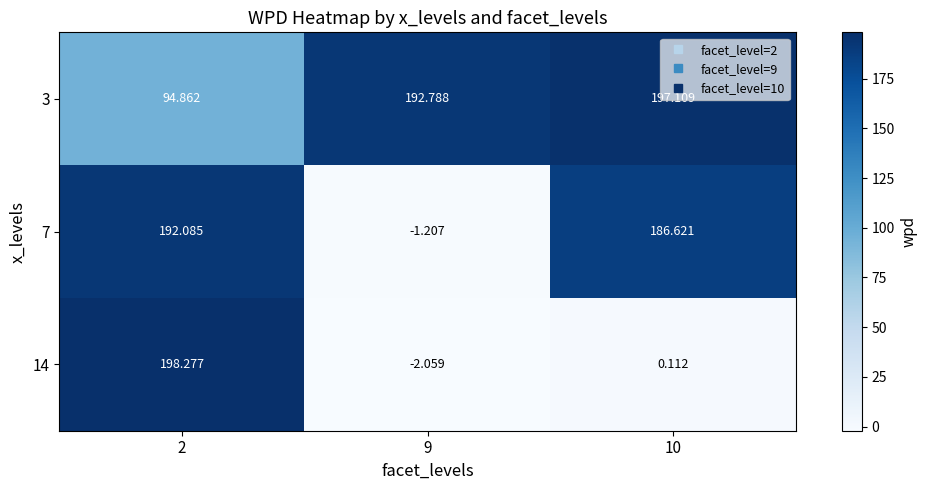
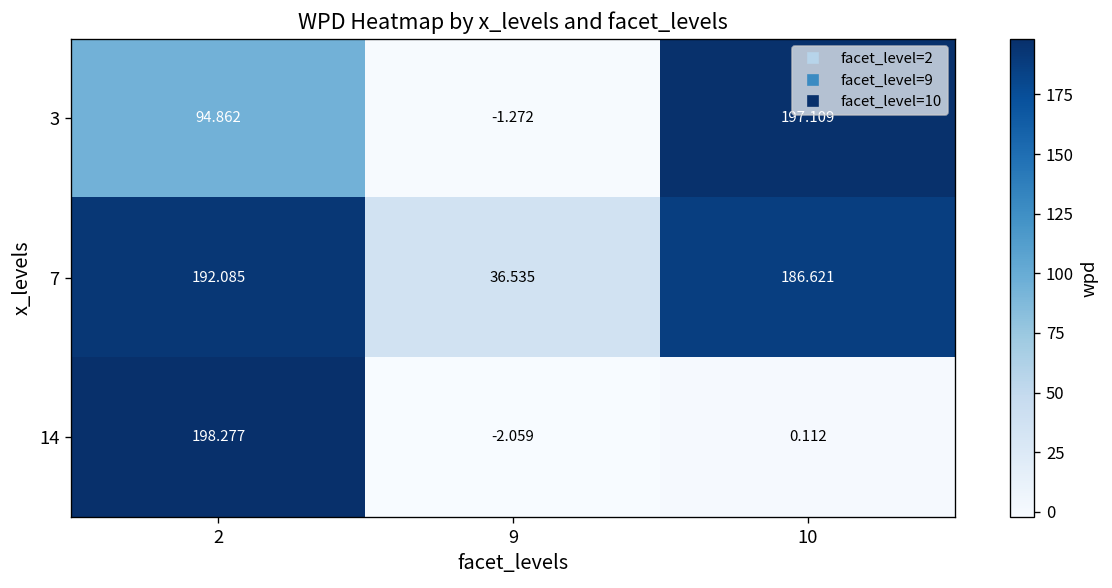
3, 9: 192.788 -> -1.272
7, 9: -1.207 -> 36.535
